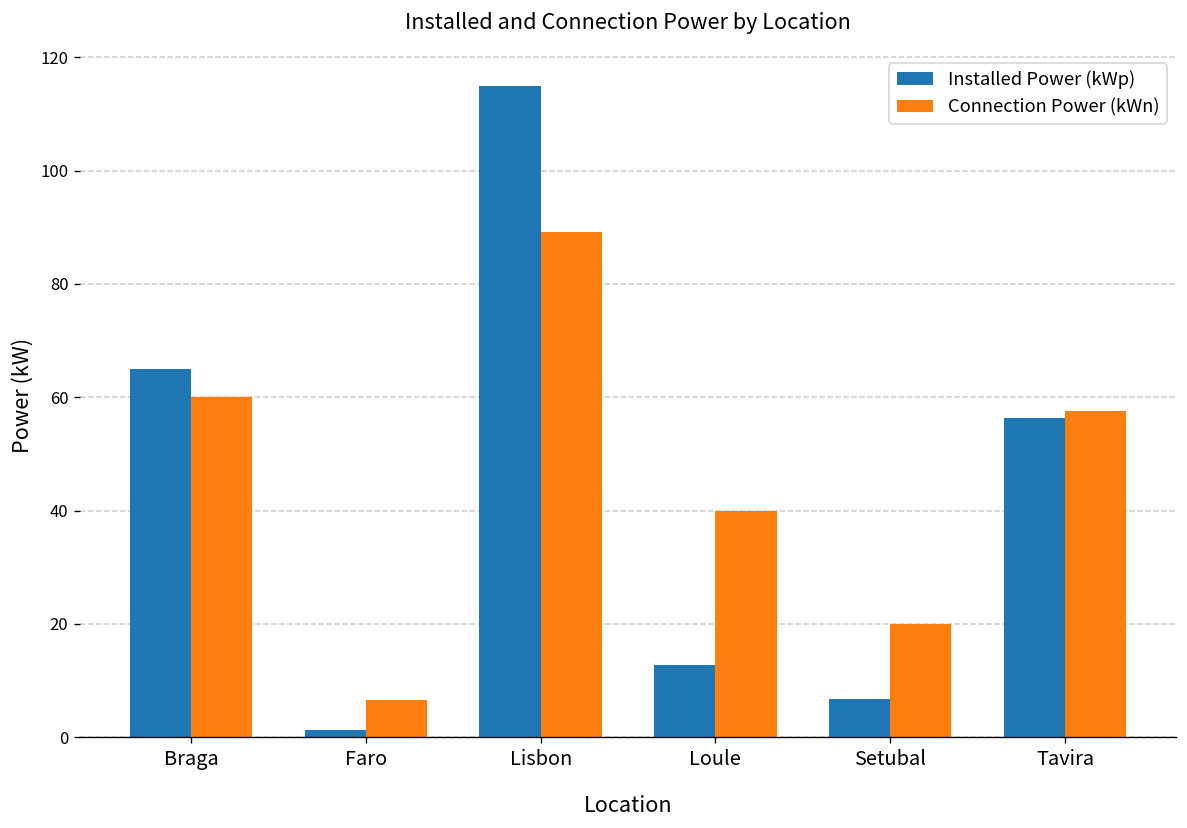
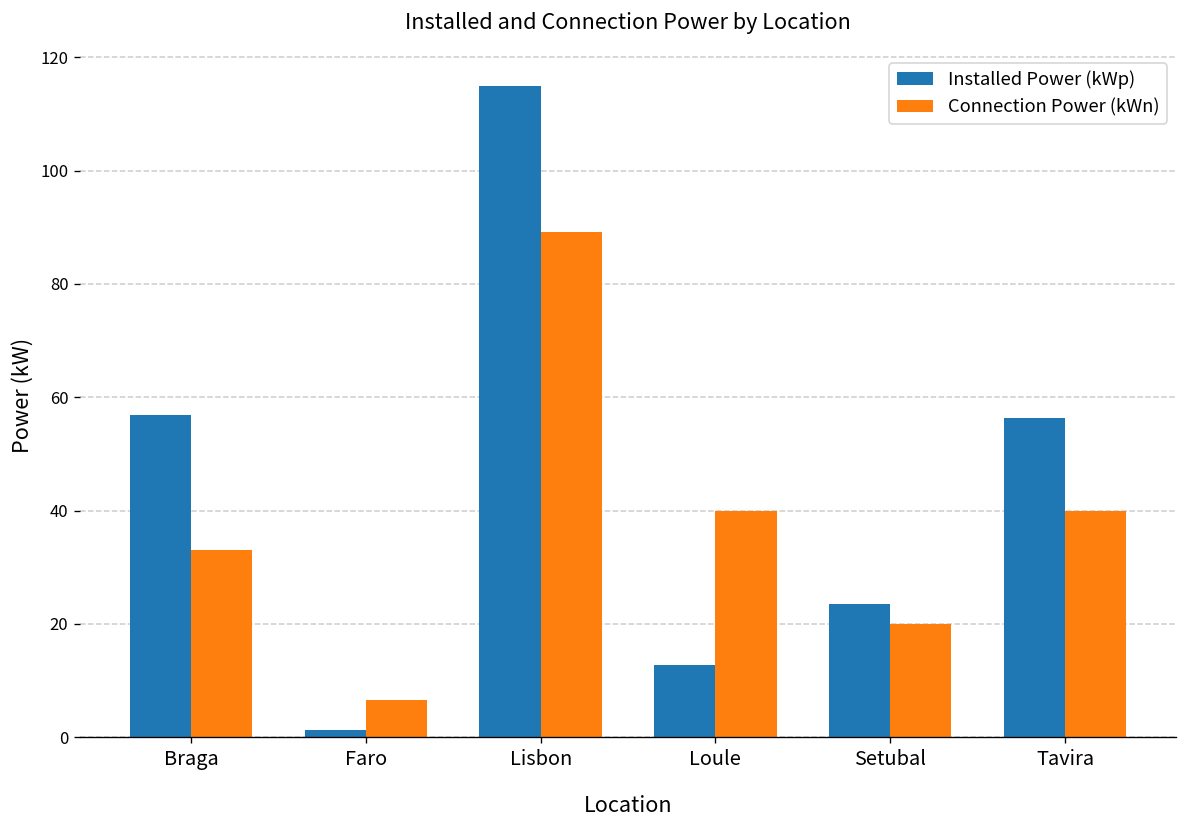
Installed Power (kWp), Braga: 65 -> 57
Connection Power (kWn), Braga: 60 -> 33
Installed Power (kWp), Setubal: 7 -> 24
Connection Power (kWn), Tavira: 58 -> 40
